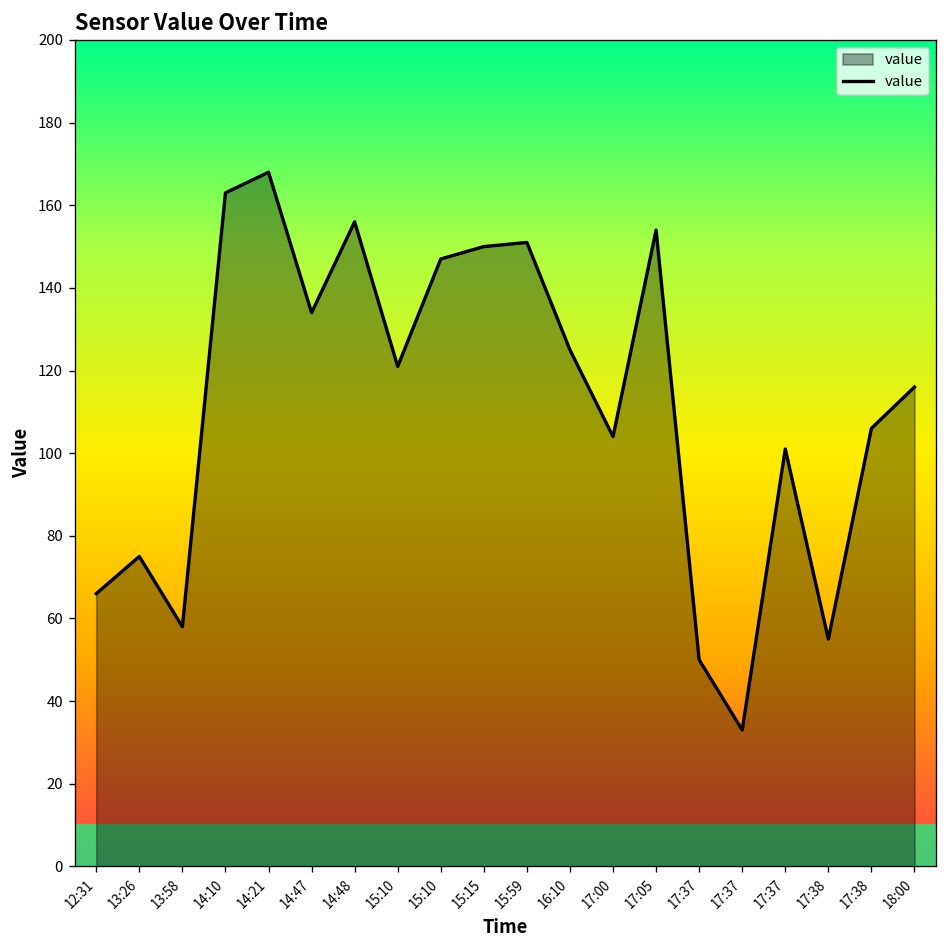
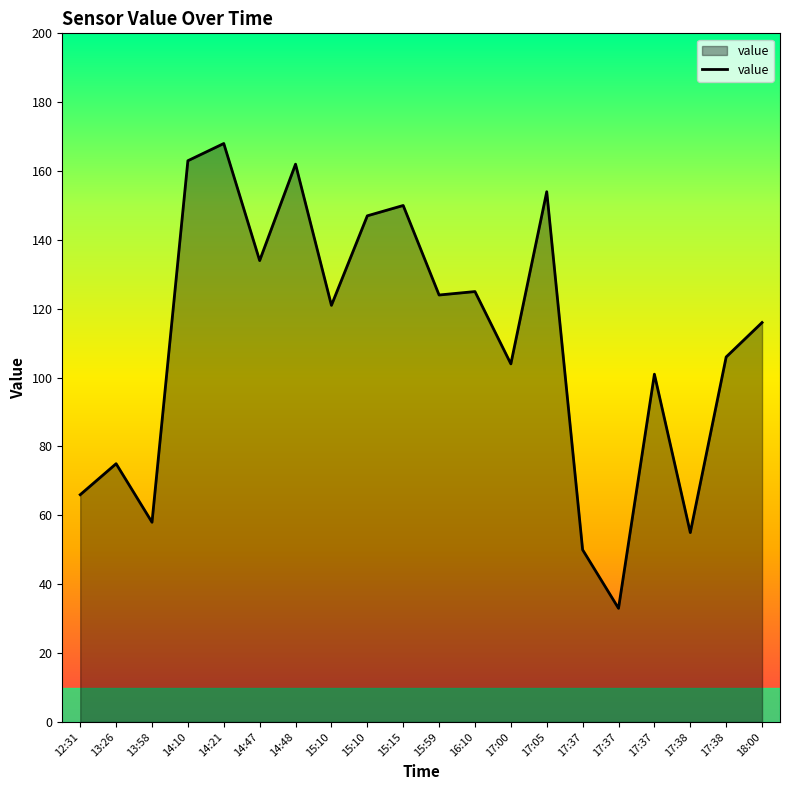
14:48: 156 -> 162
15:59: 151 -> 124
